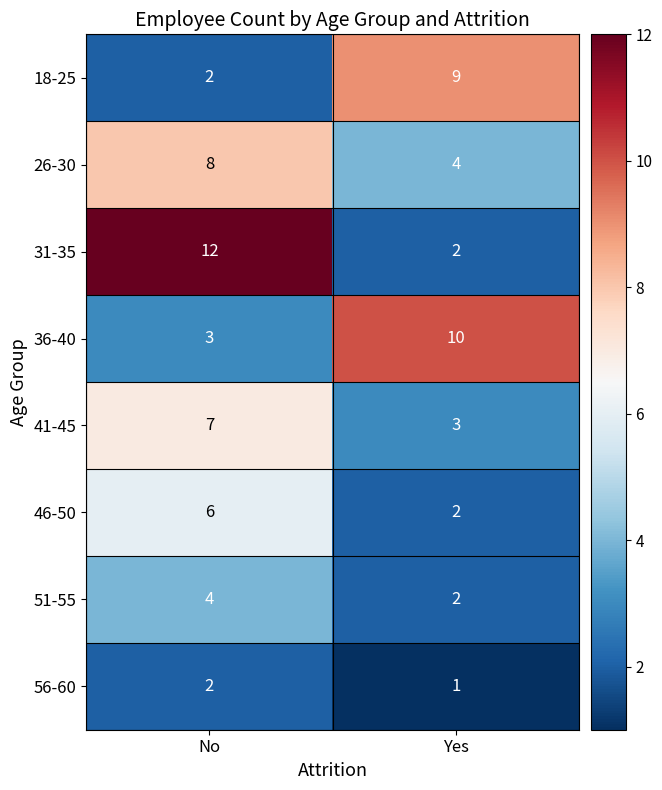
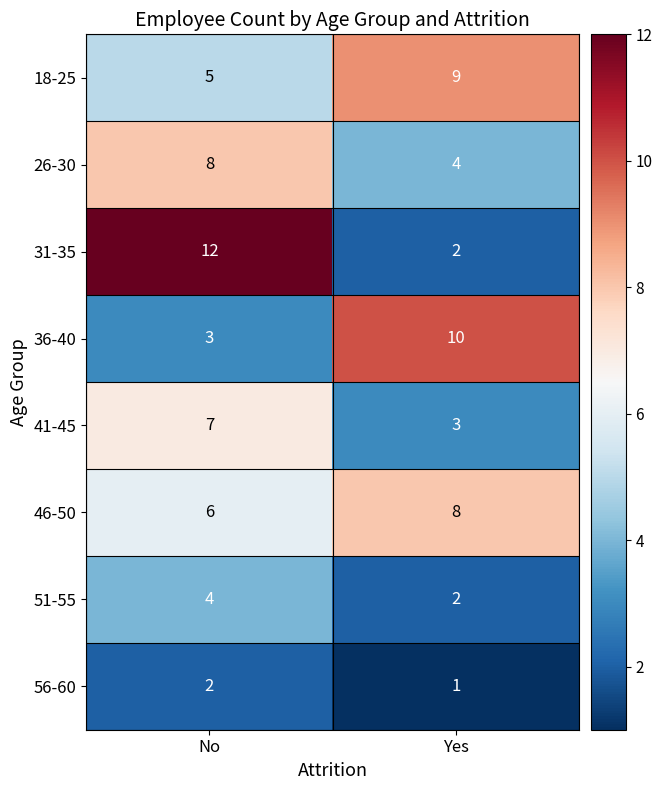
18-25, No: 2 -> 5
46-50, Yes: 2 -> 8
